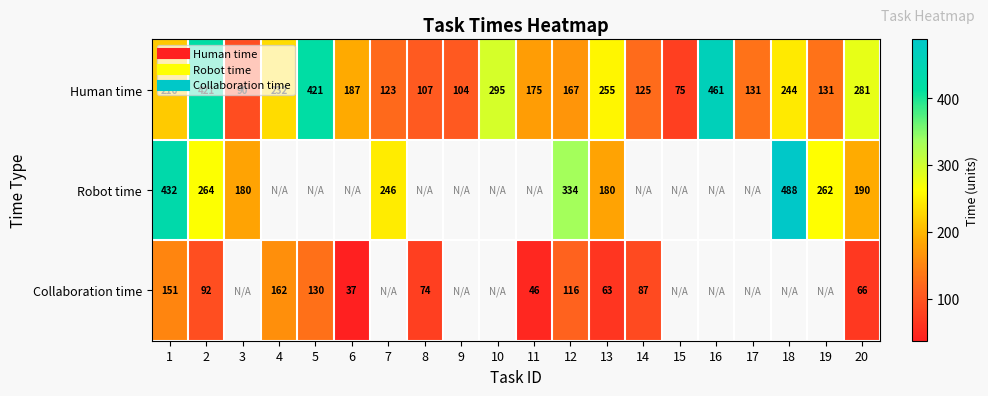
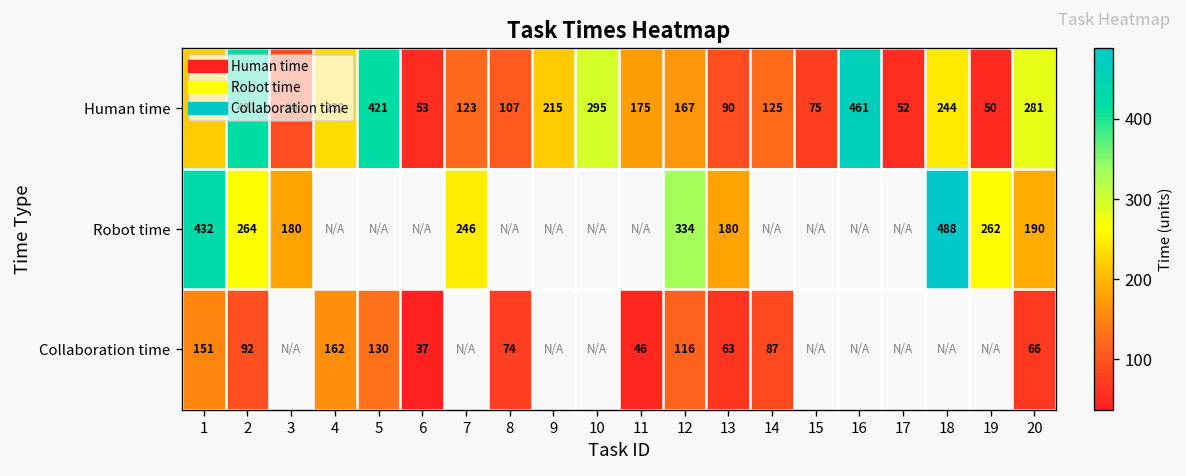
Human time, 6: 187 -> 53
Human time, 9: 104 -> 215
Human time, 13: 255 -> 90
Human time, 17: 131 -> 52
Human time, 19: 131 -> 50
